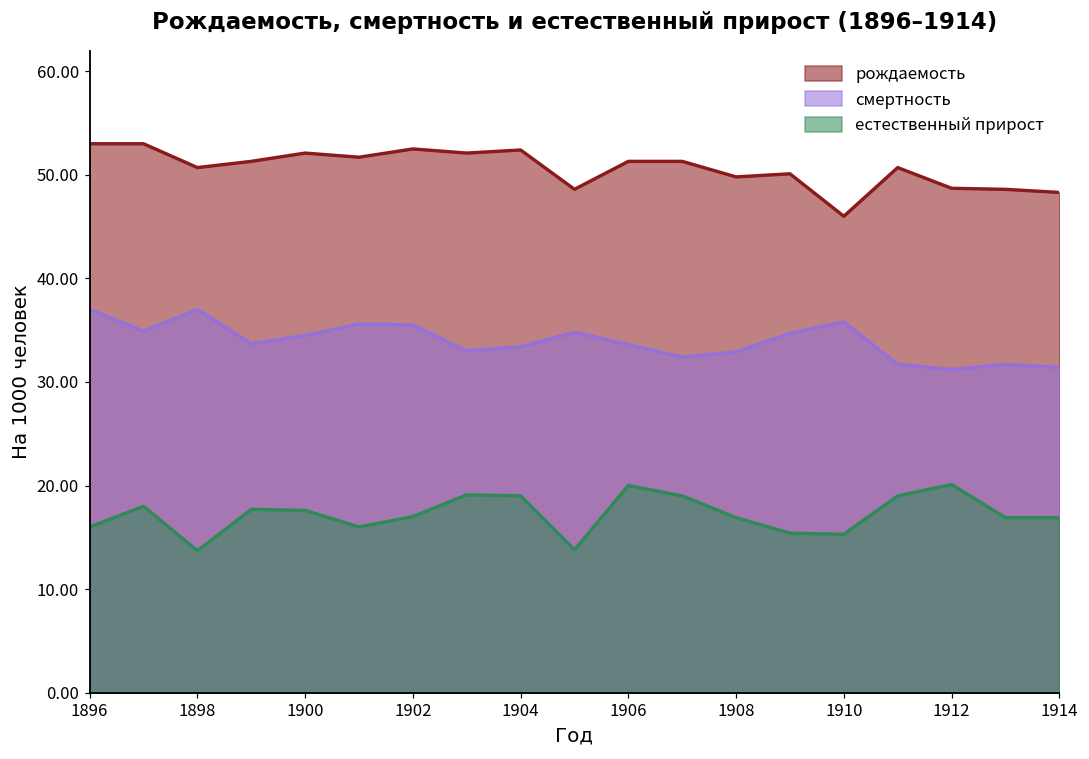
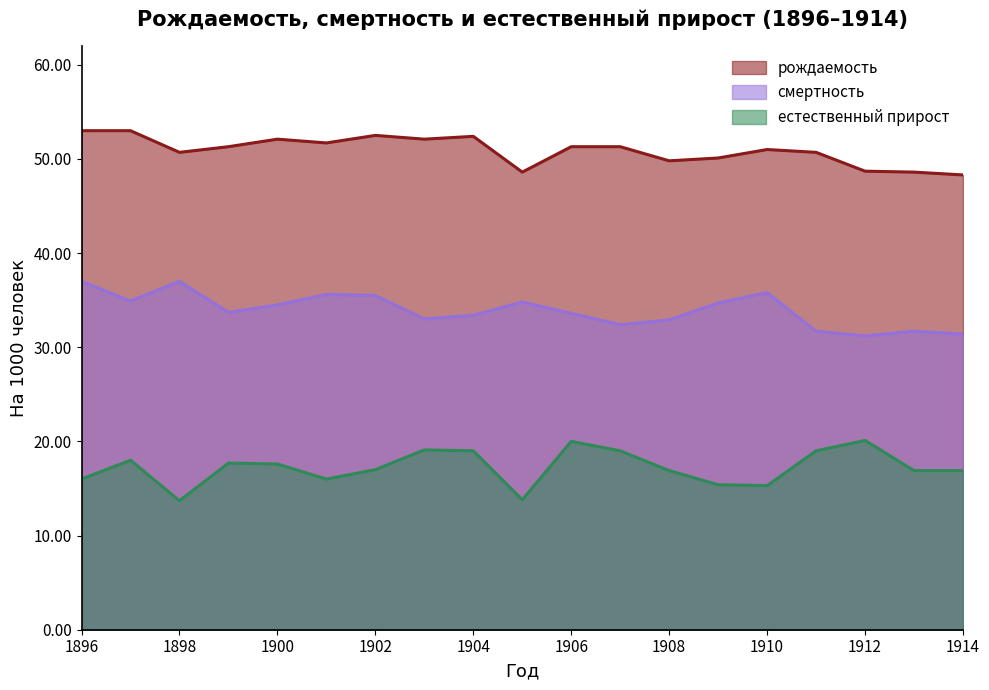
рождаемость, 1910: 46 -> 51
